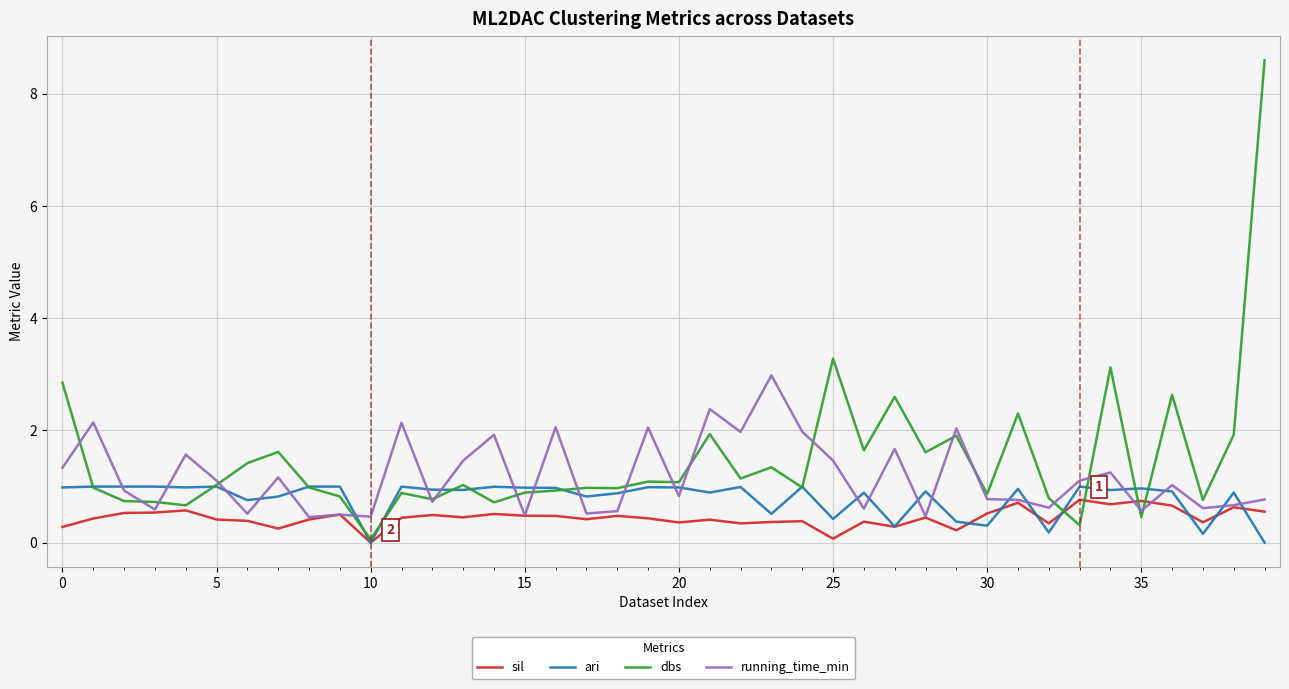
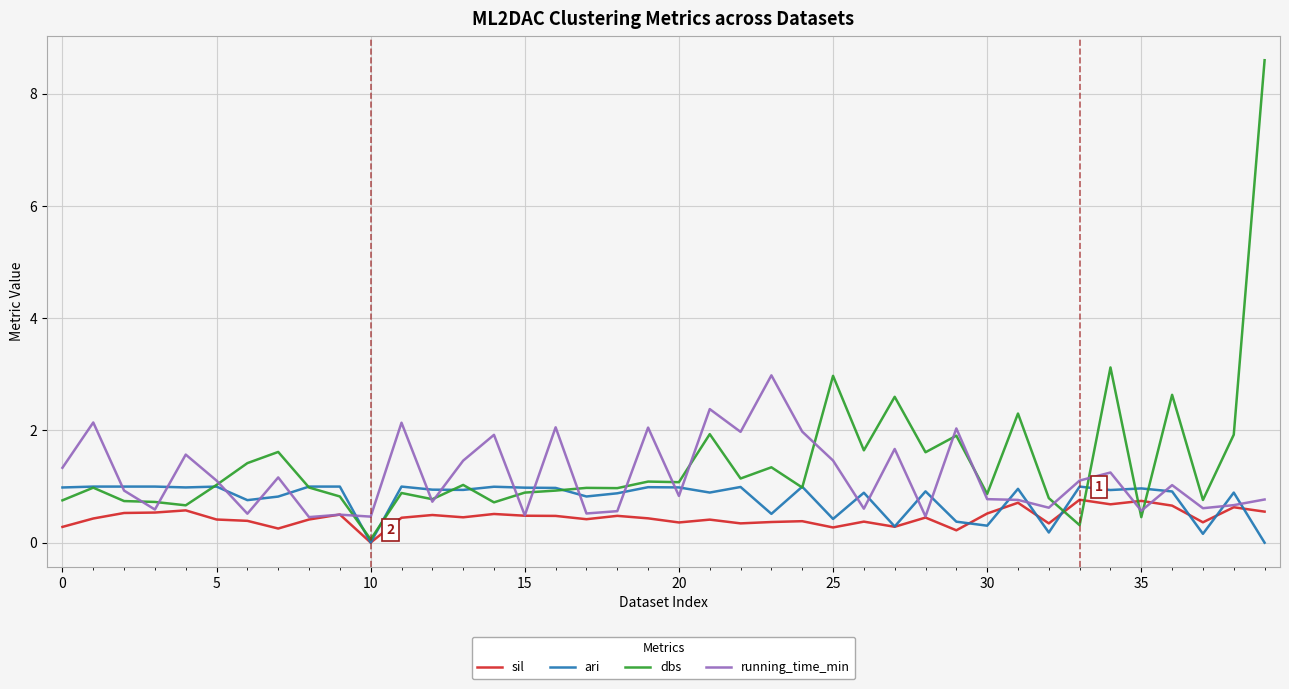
dbs, 0: 2.9 -> 0.8
sil, 25: 0.1 -> 0.3
dbs, 25: 3.3 -> 3.0
